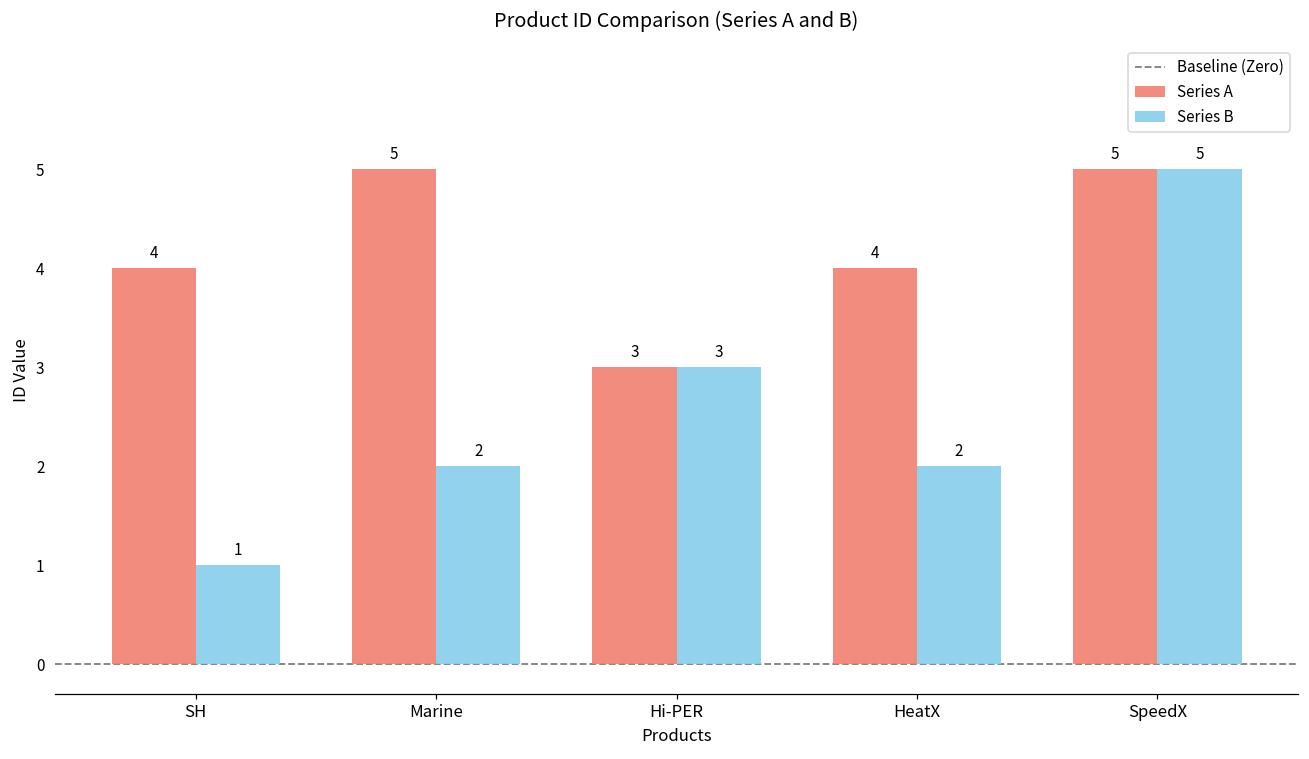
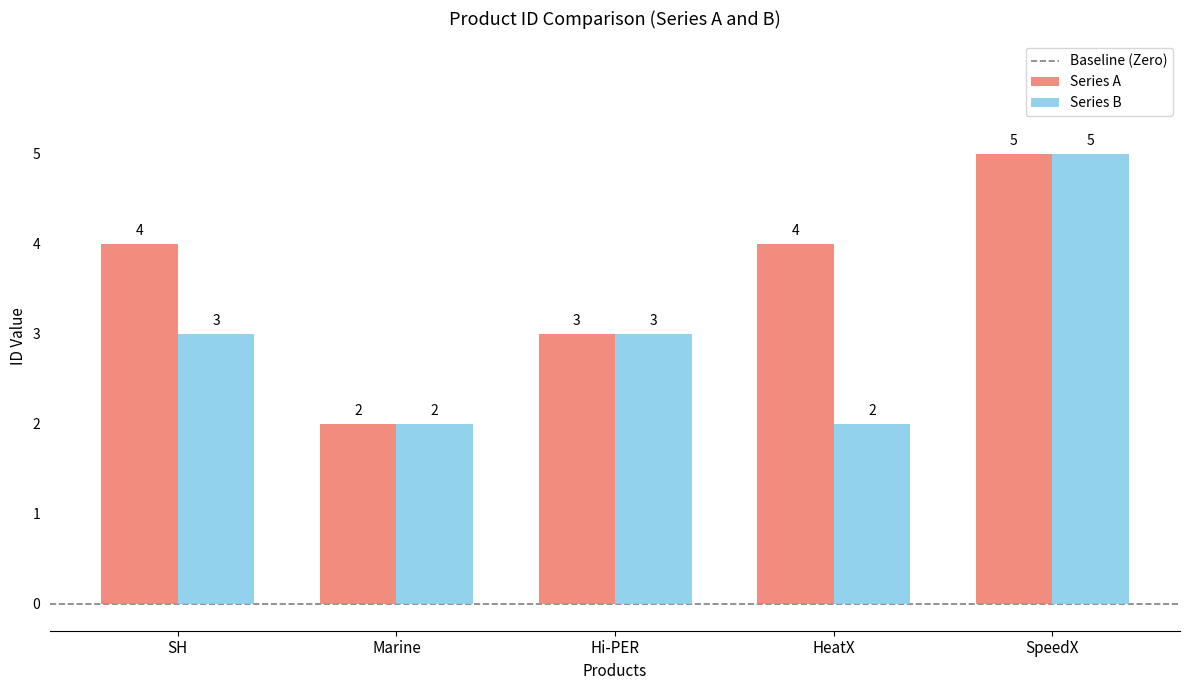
Series B, SH: 1 -> 3
Series A, Marine: 5 -> 2
